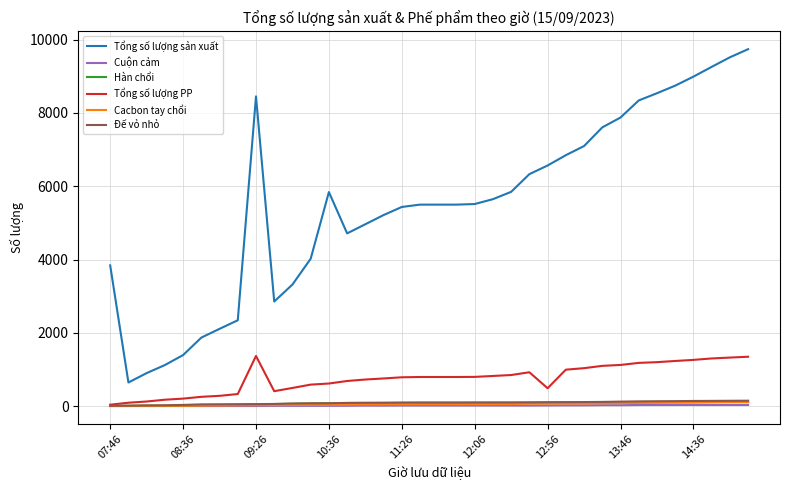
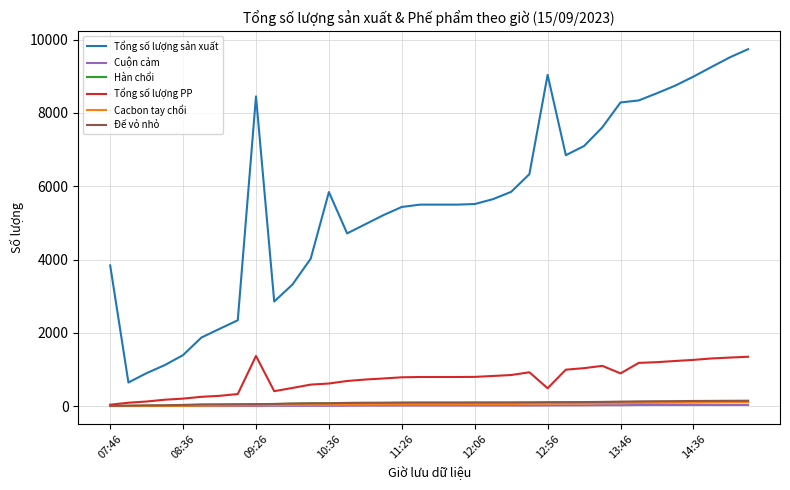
Tổng số lượng sản xuất, 12:56: 6600 -> 9000
Tổng số lượng sản xuất, 13:46: 7900 -> 8300
Tổng số lượng PP, 13:46: 1100 -> 900
